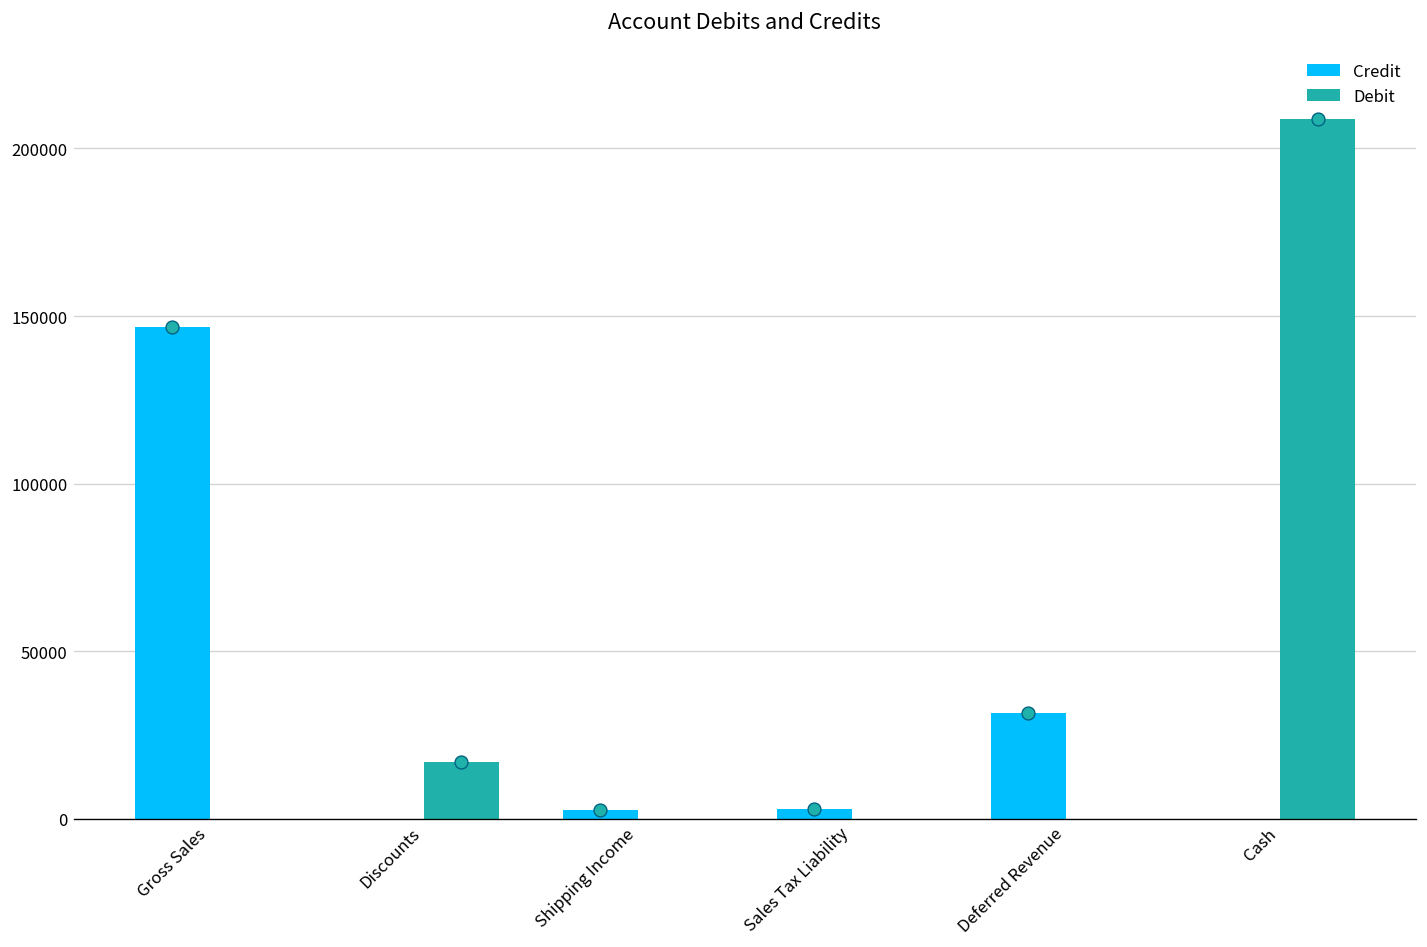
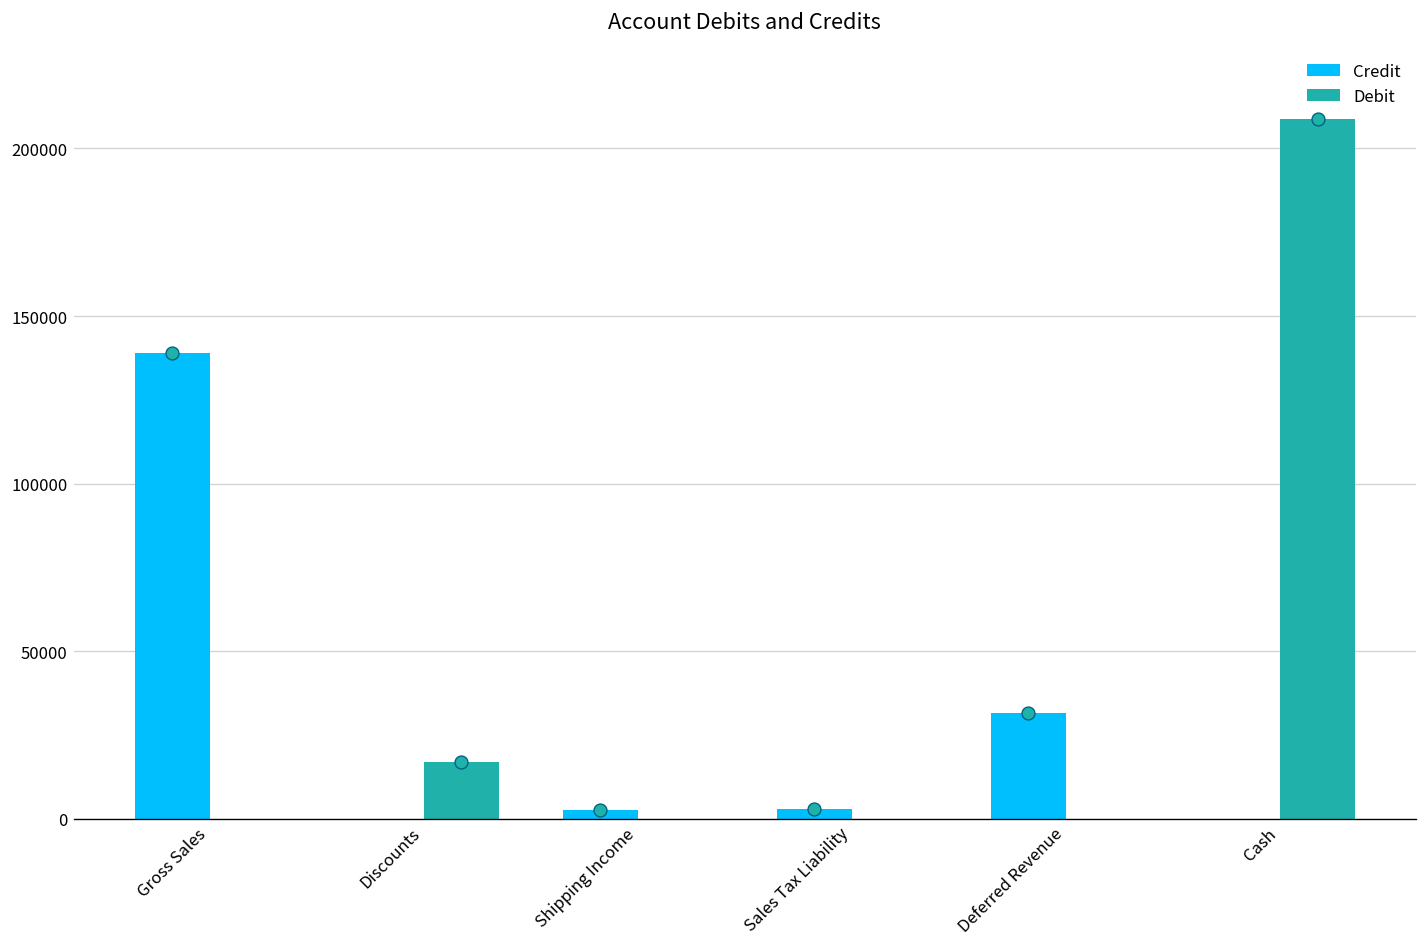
Credit, Gross Sales: 147000 -> 139000
